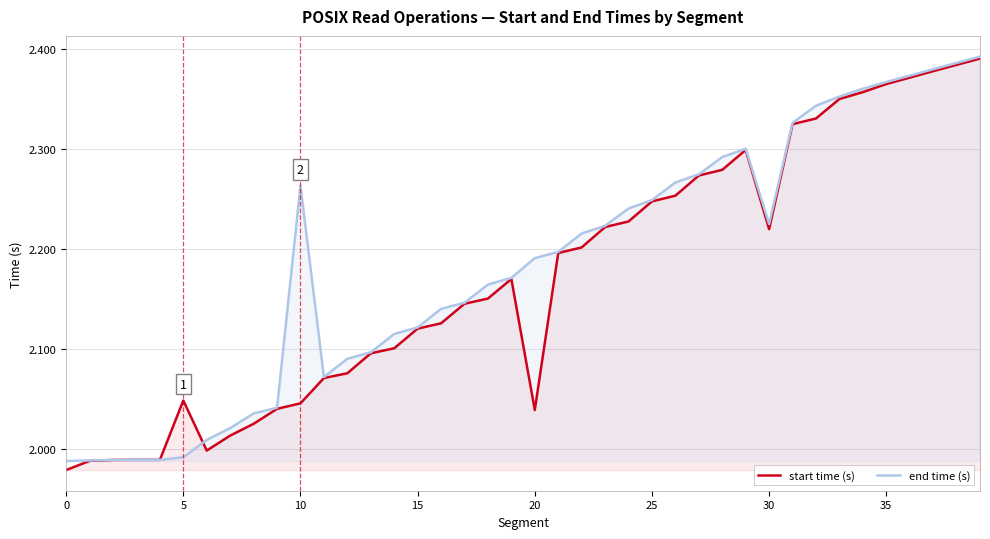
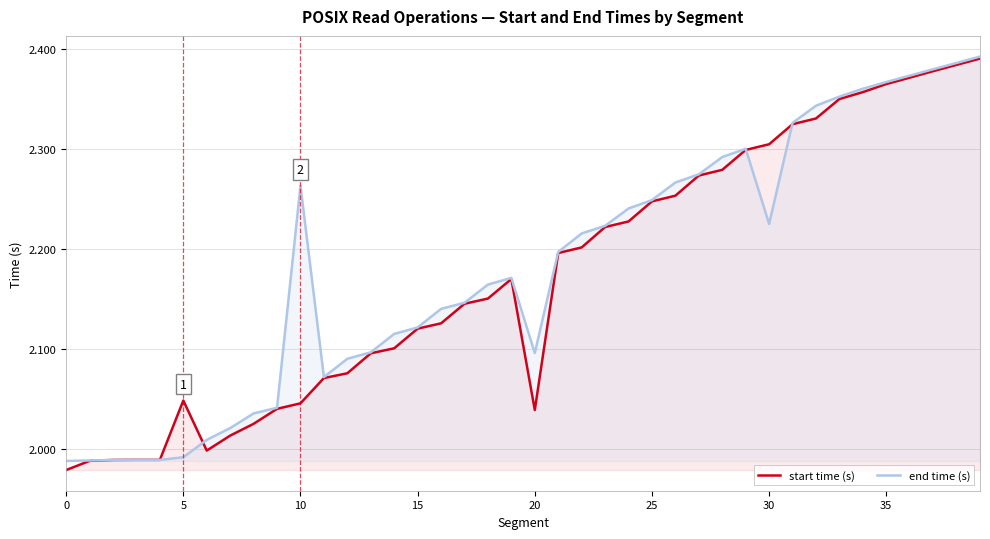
end time (s), 20: 2.19 -> 2.10
start time (s), 30: 2.22 -> 2.31
